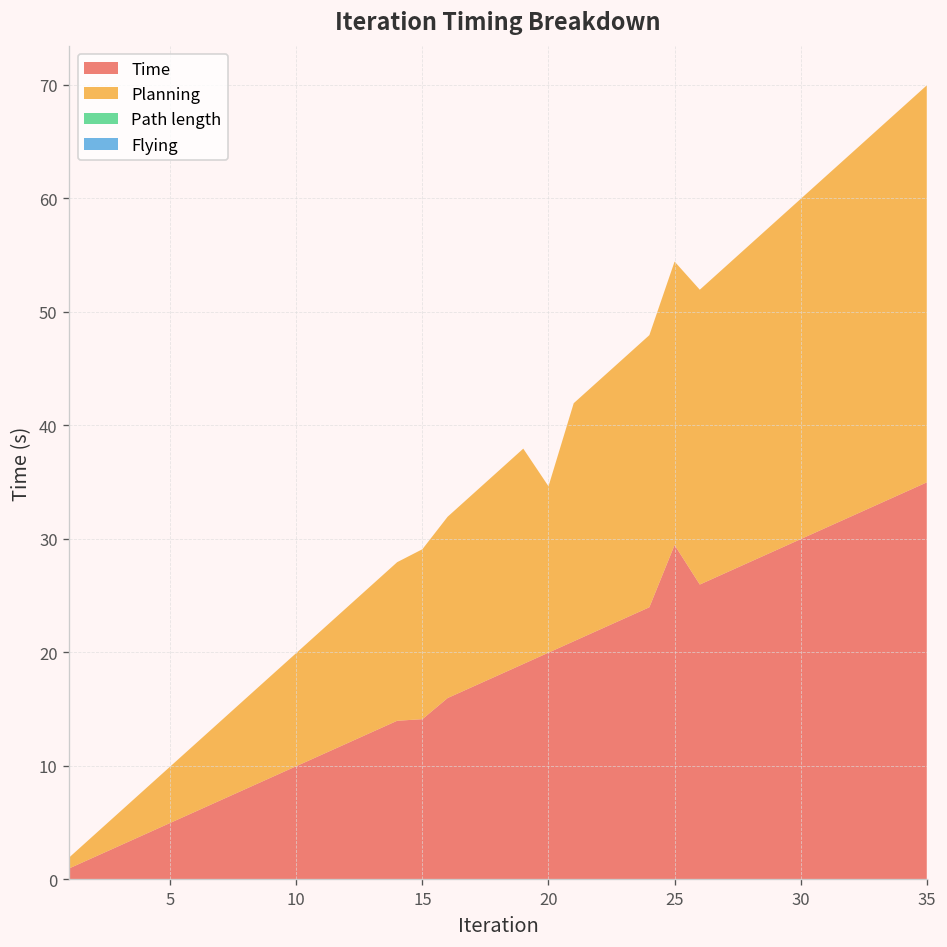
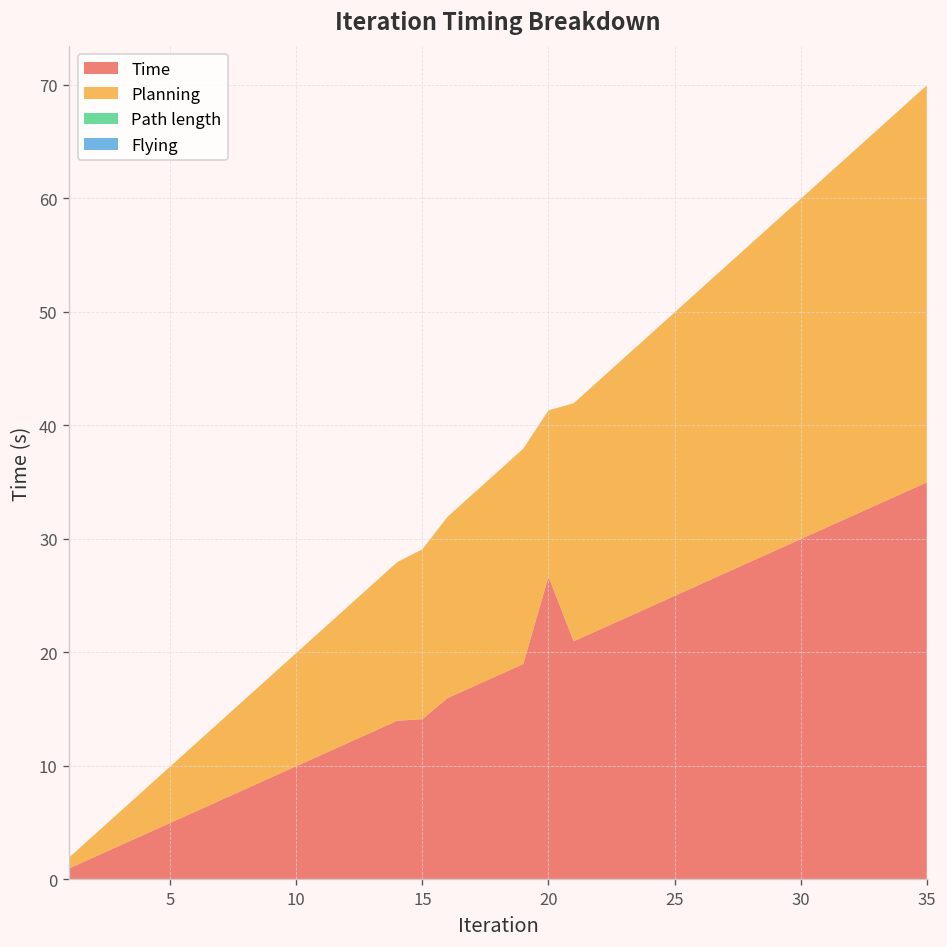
Time, 20: 20 -> 27
Time, 25: 29 -> 25
